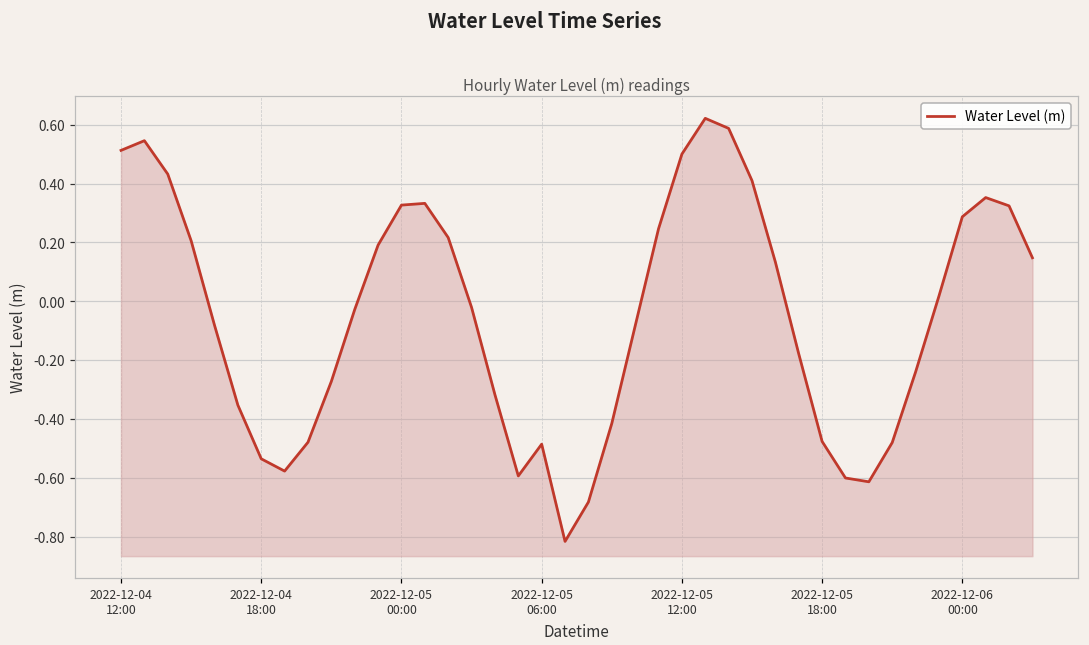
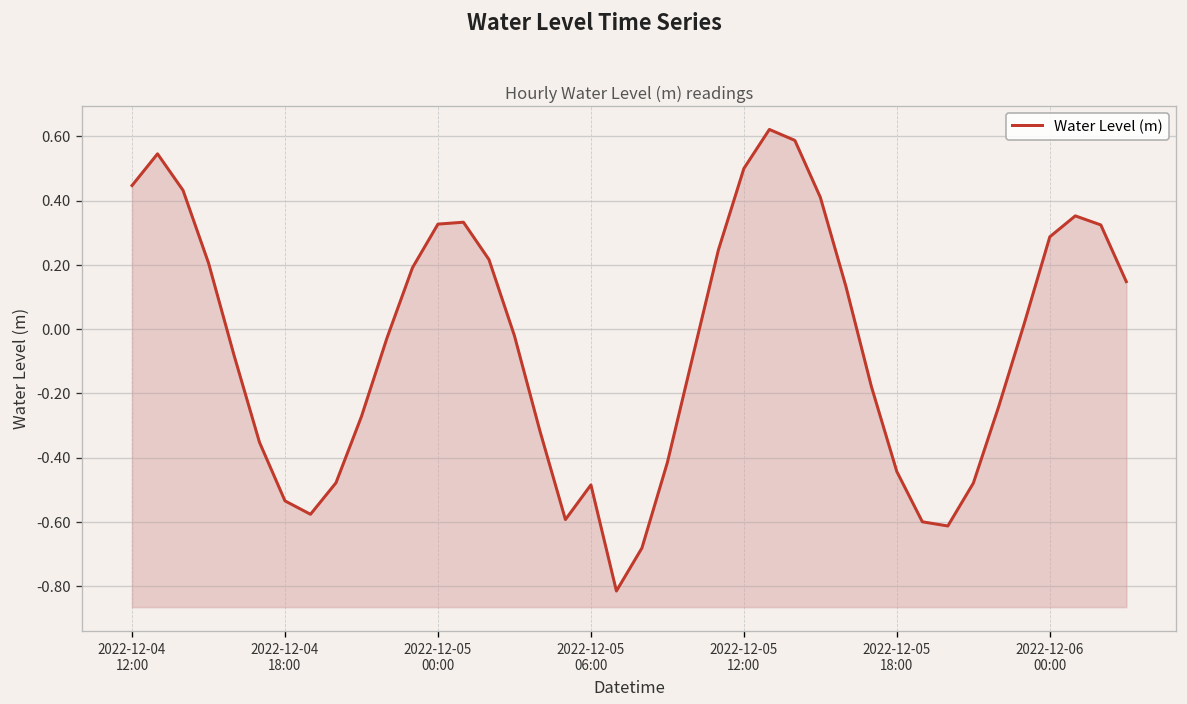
2022-12-04 12:00: 0.51 -> 0.45
2022-12-05 18:00: -0.48 -> -0.44
